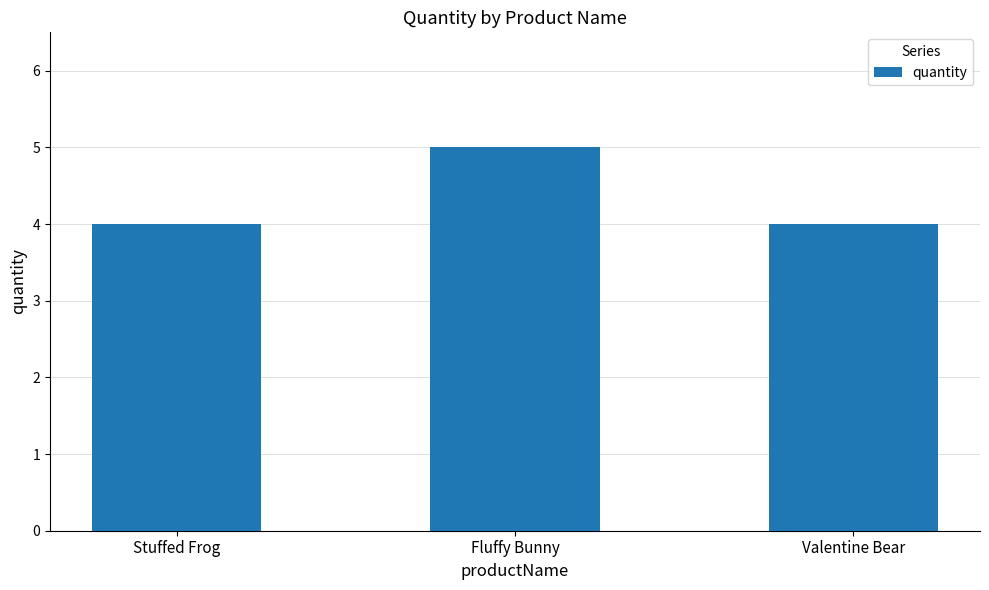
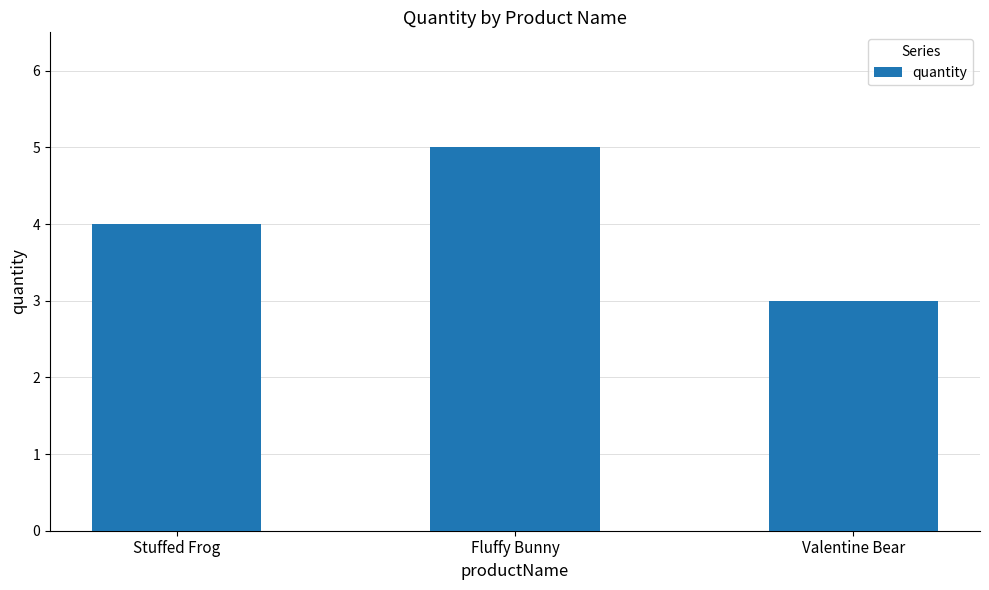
Valentine Bear: 4 -> 3
